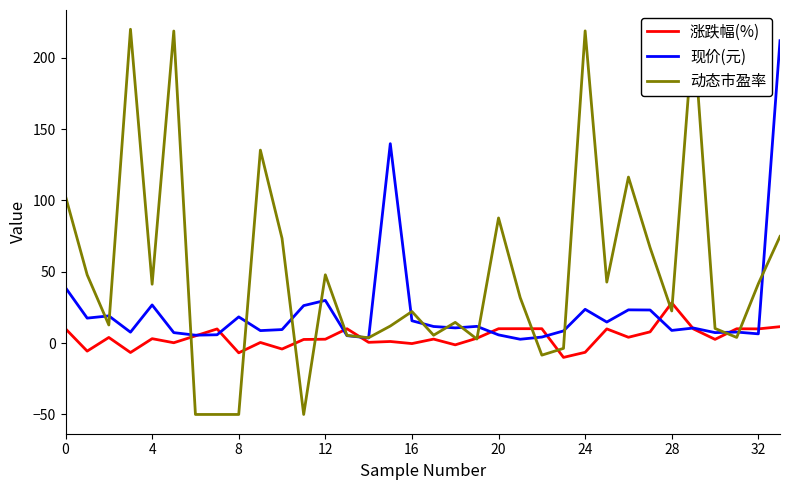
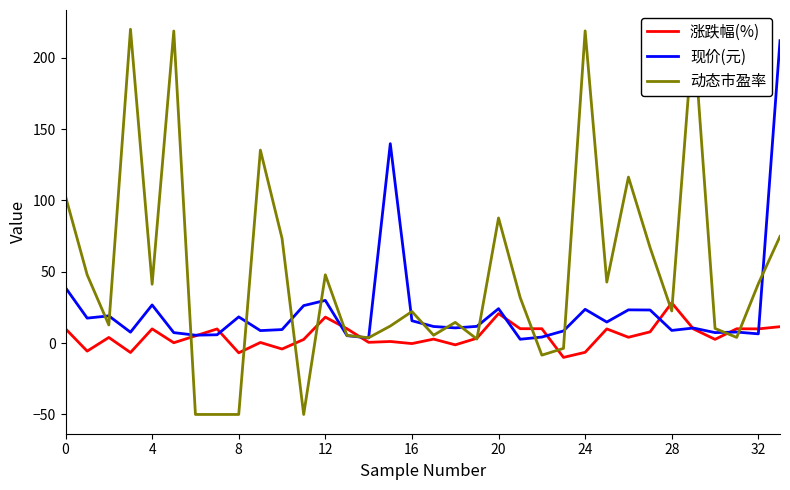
涨跌幅(%), 4: 3 -> 10
涨跌幅(%), 12: 3 -> 18
涨跌幅(%), 20: 10 -> 21
现价(元), 20: 6 -> 24
